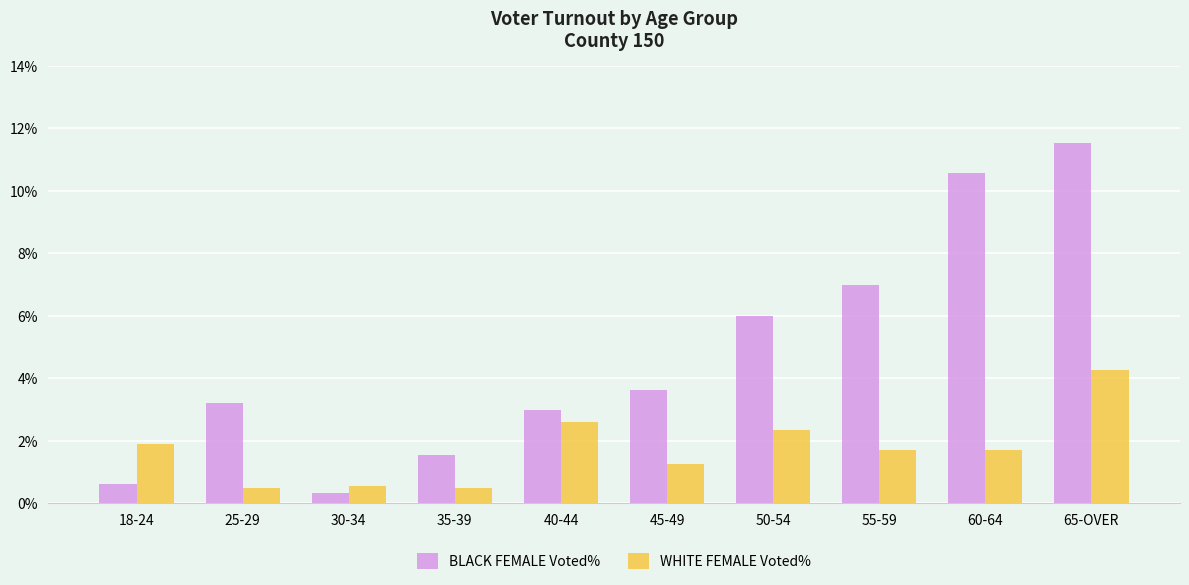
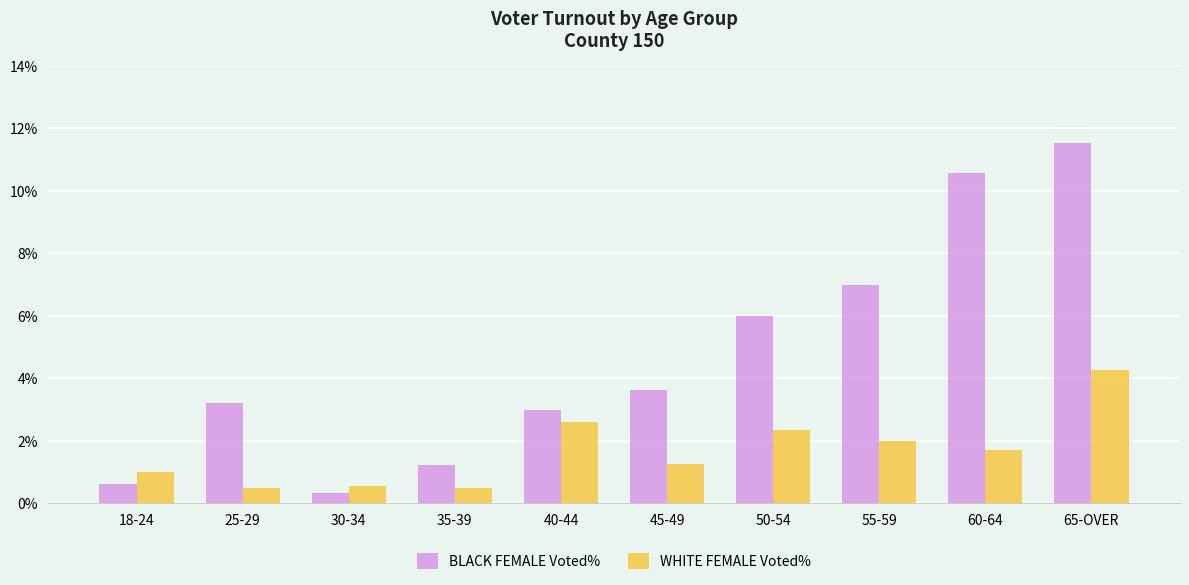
WHITE FEMALE Voted%, 18-24: 1.9% -> 1.0%
BLACK FEMALE Voted%, 35-39: 1.5% -> 1.2%
WHITE FEMALE Voted%, 55-59: 1.7% -> 2.0%
